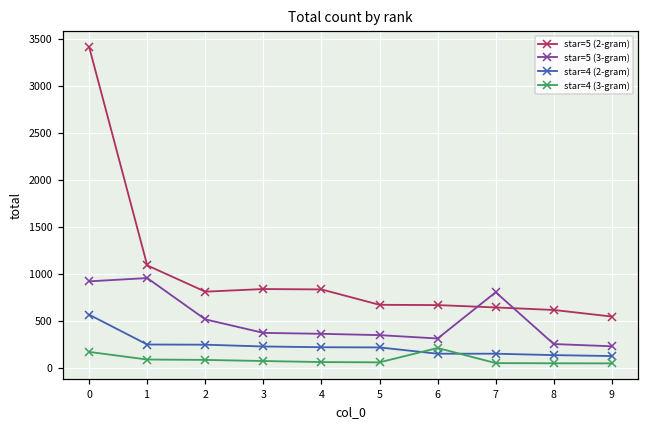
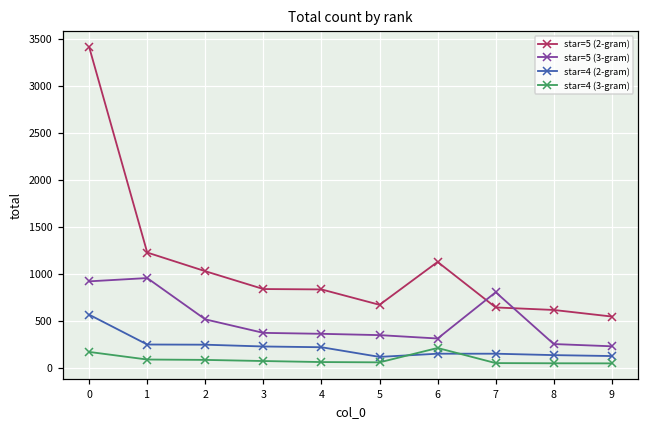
star=5 (2-gram), 1: 1100 -> 1200
star=5 (2-gram), 2: 800 -> 1000
star=4 (2-gram), 5: 200 -> 100
star=5 (2-gram), 6: 700 -> 1100
